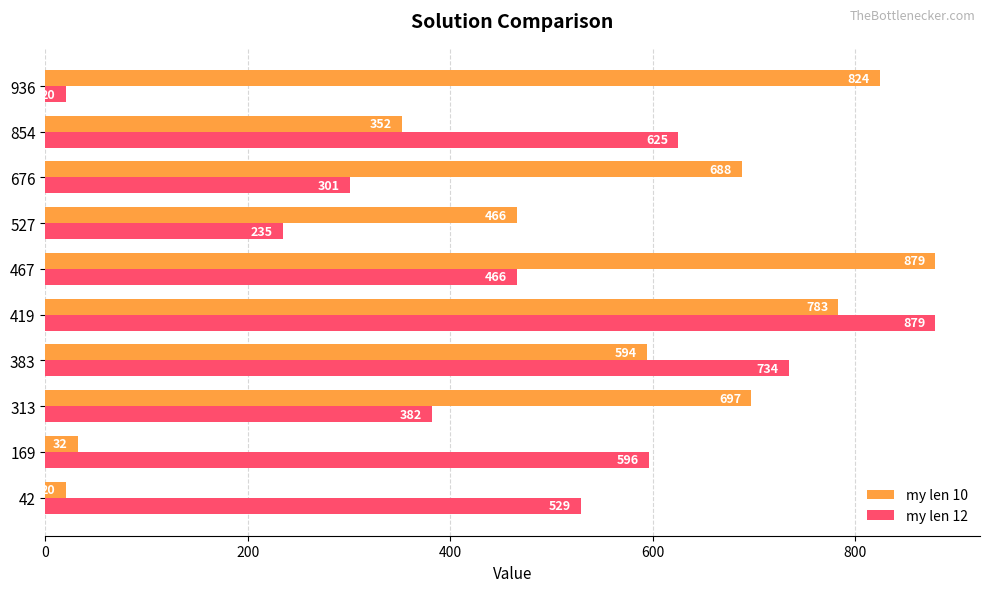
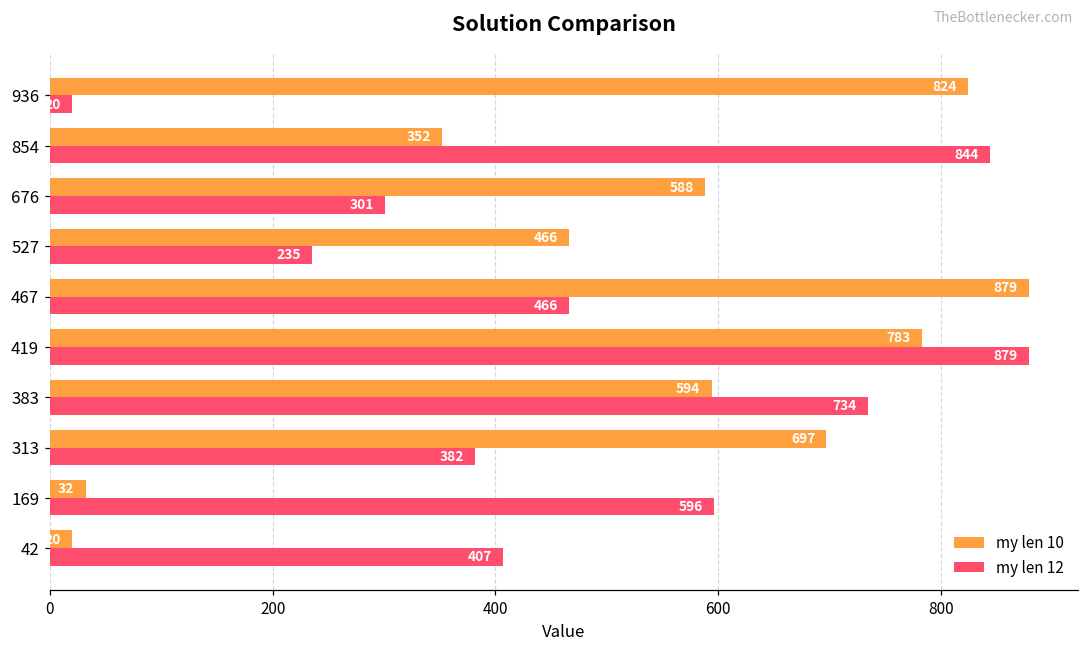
my len 12, 854: 625 -> 844
my len 10, 676: 688 -> 588
my len 12, 42: 529 -> 407
